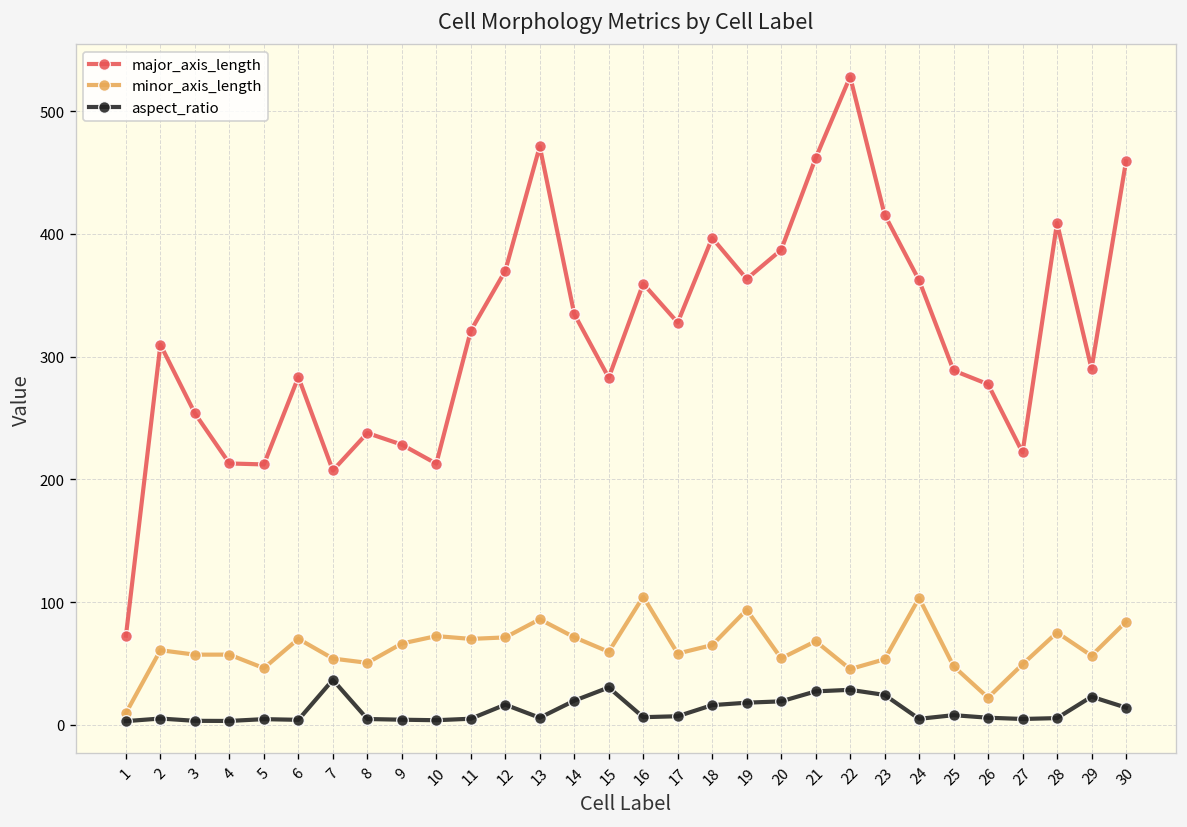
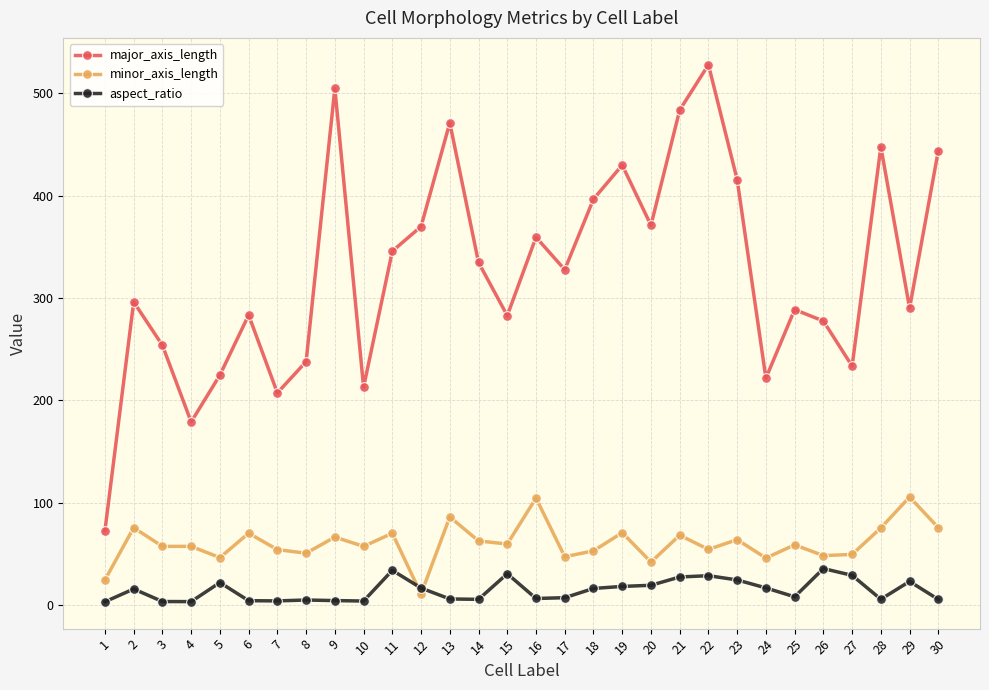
minor_axis_length, 1: 10 -> 24
major_axis_length, 2: 310 -> 296
minor_axis_length, 2: 61 -> 75
aspect_ratio, 2: 5 -> 16
major_axis_length, 4: 213 -> 179
major_axis_length, 5: 212 -> 225
aspect_ratio, 5: 5 -> 22
aspect_ratio, 7: 37 -> 4
major_axis_length, 9: 228 -> 505
minor_axis_length, 10: 72 -> 57
major_axis_length, 11: 321 -> 346
aspect_ratio, 11: 5 -> 34
minor_axis_length, 12: 71 -> 11
minor_axis_length, 14: 71 -> 62
aspect_ratio, 14: 20 -> 5
minor_axis_length, 17: 58 -> 47
minor_axis_length, 18: 65 -> 53
major_axis_length, 19: 363 -> 430
minor_axis_length, 19: 94 -> 71
major_axis_length, 20: 387 -> 371
minor_axis_length, 20: 54 -> 42
major_axis_length, 21: 462 -> 484
minor_axis_length, 22: 45 -> 54
minor_axis_length, 23: 53 -> 64
major_axis_length, 24: 362 -> 222
minor_axis_length, 24: 103 -> 46
aspect_ratio, 24: 5 -> 17
minor_axis_length, 25: 48 -> 59
minor_axis_length, 26: 22 -> 48
aspect_ratio, 26: 6 -> 35
major_axis_length, 27: 222 -> 233
aspect_ratio, 27: 5 -> 29
major_axis_length, 28: 409 -> 448
minor_axis_length, 29: 56 -> 105
major_axis_length, 30: 459 -> 444
minor_axis_length, 30: 84 -> 75
aspect_ratio, 30: 14 -> 5
